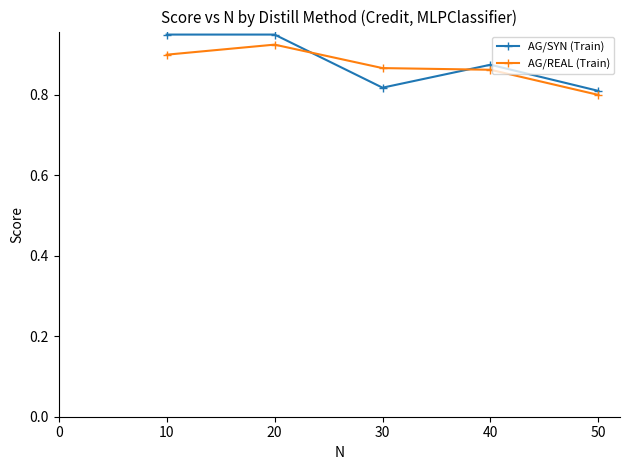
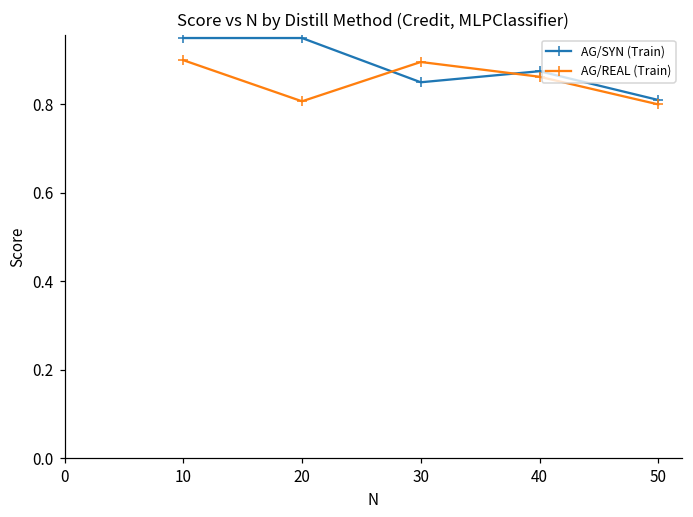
AG/REAL (Train), 20: 0.93 -> 0.81
AG/SYN (Train), 30: 0.82 -> 0.85
AG/REAL (Train), 30: 0.87 -> 0.90
